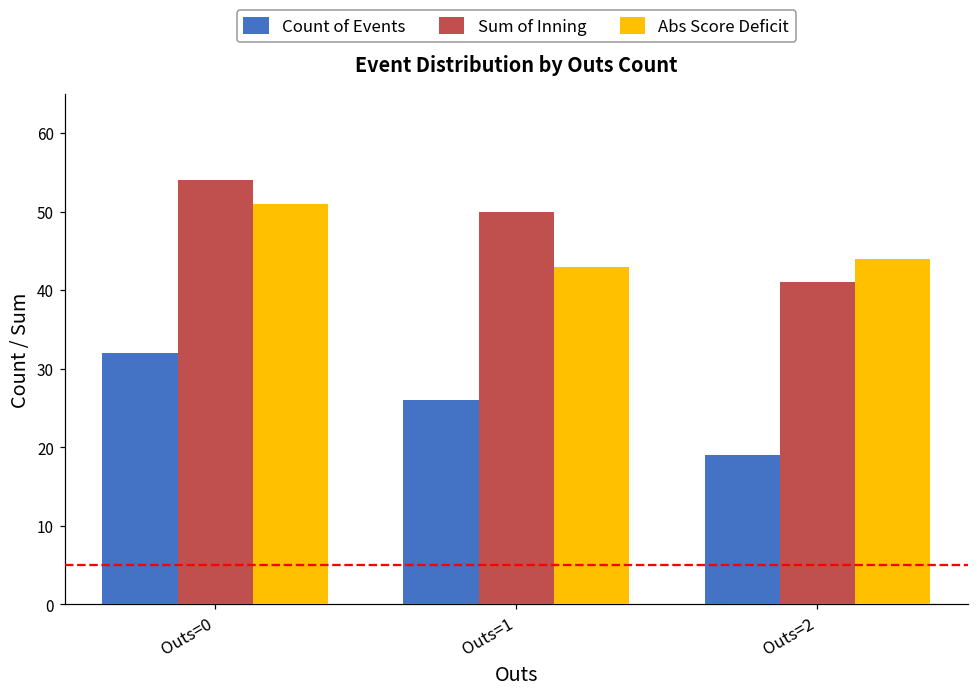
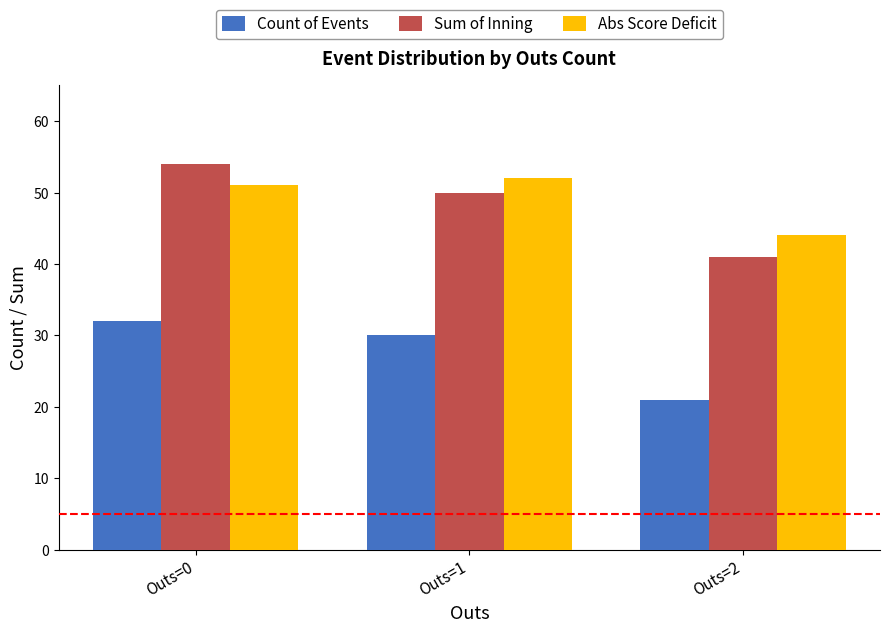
Count of Events, Outs=1: 26 -> 30
Abs Score Deficit, Outs=1: 43 -> 52
Count of Events, Outs=2: 19 -> 21
